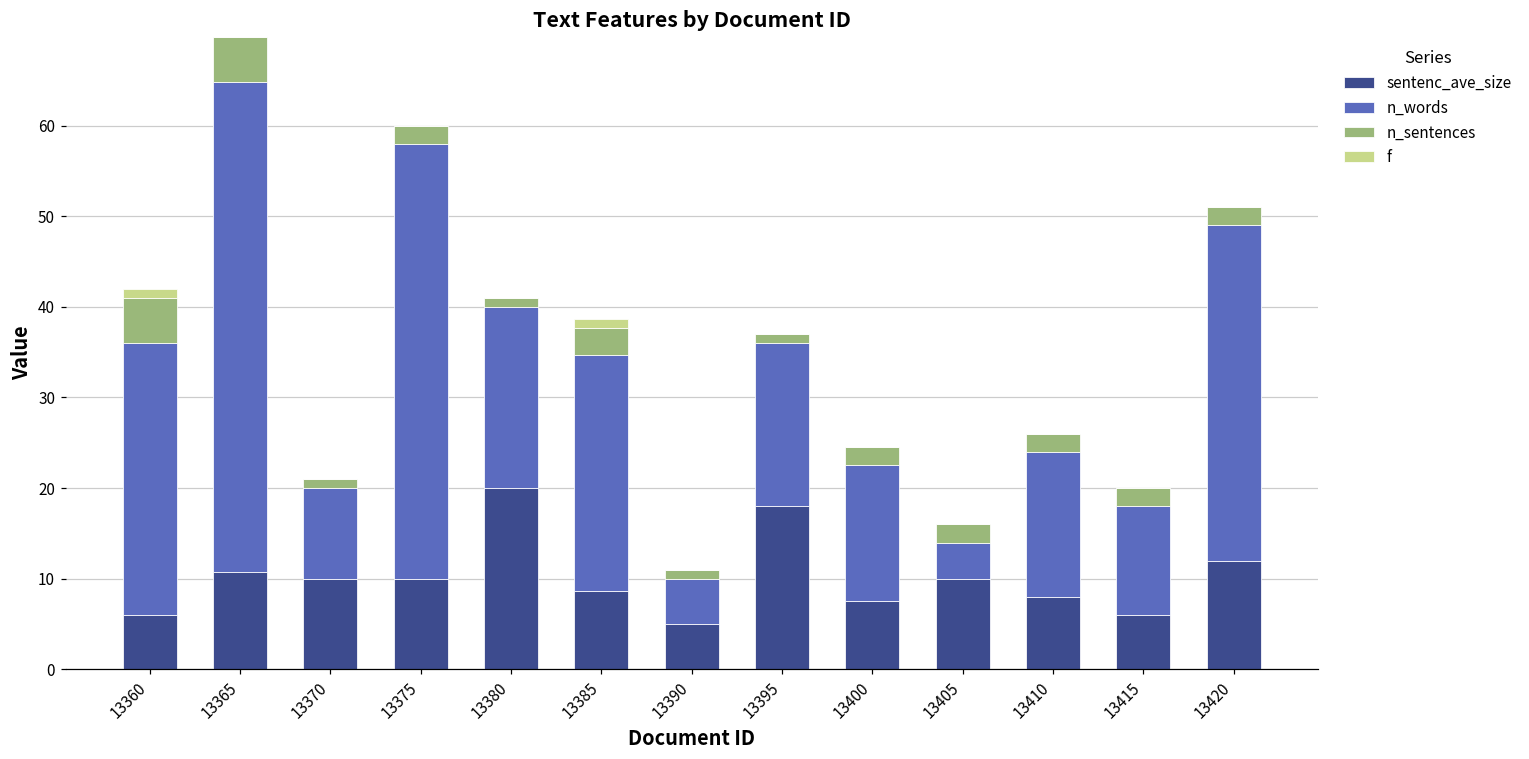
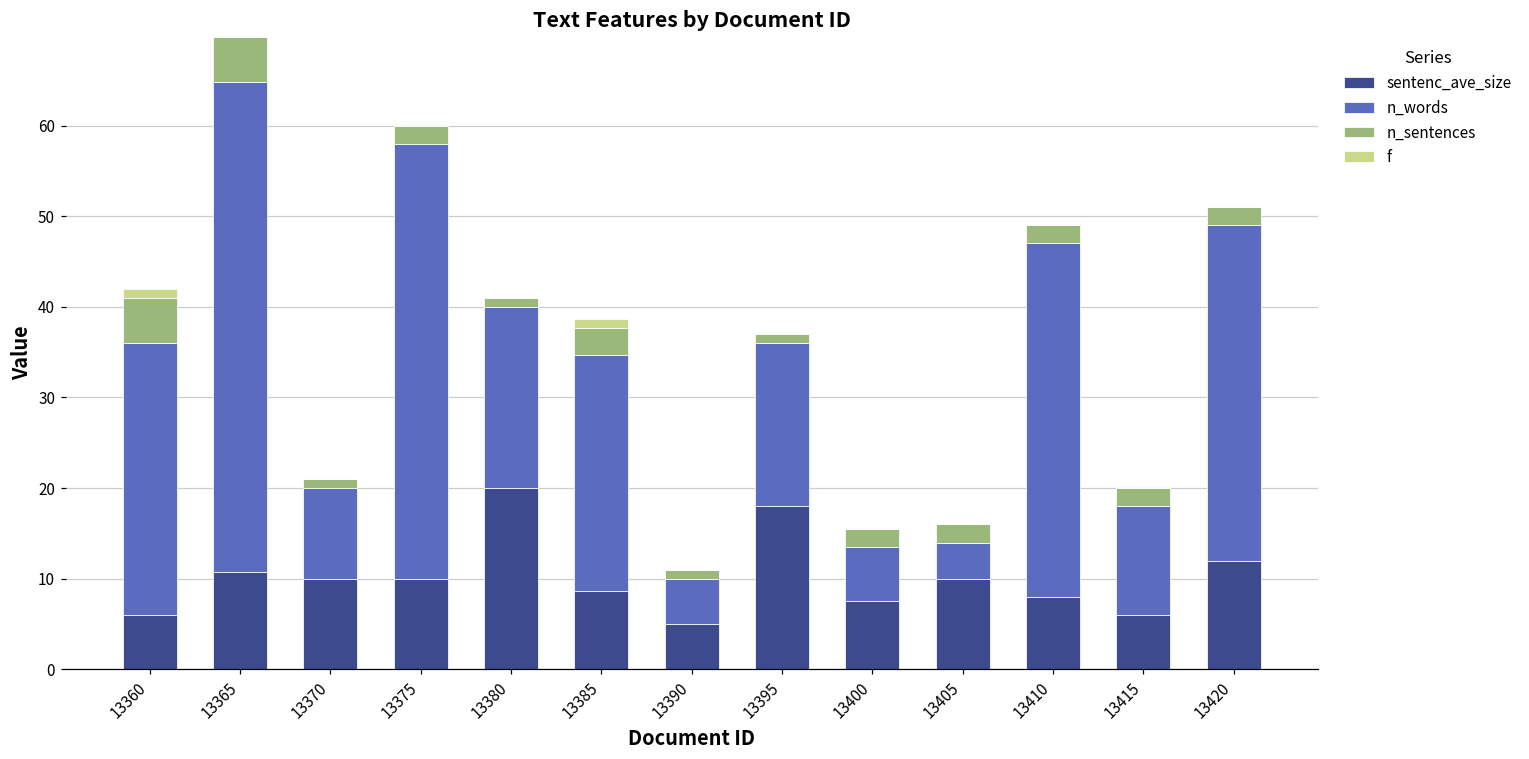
n_words, 13400: 15 -> 6
n_words, 13410: 16 -> 39
